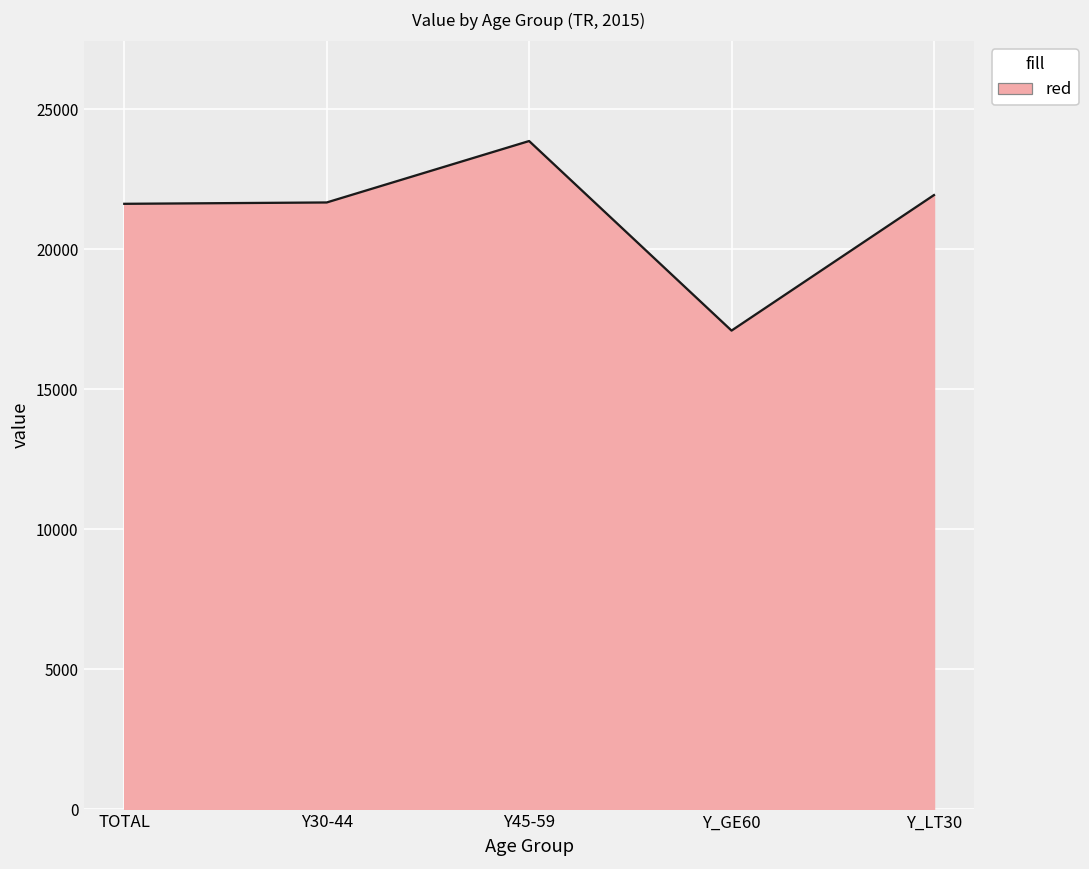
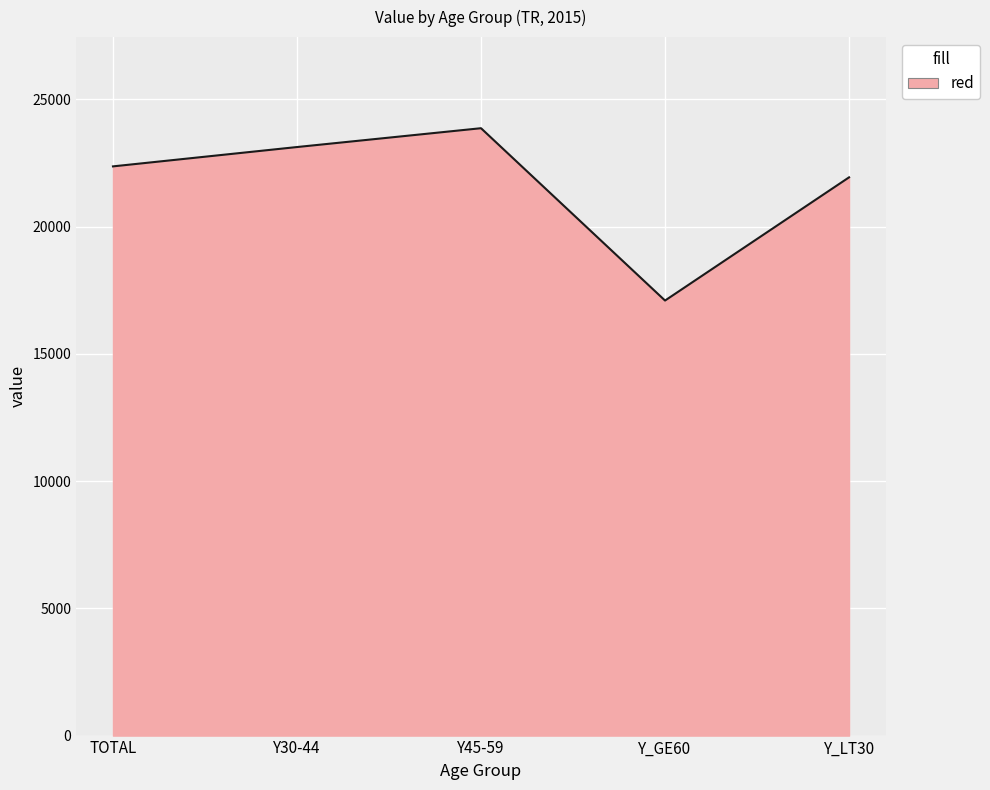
TOTAL: 21600 -> 22400
Y30-44: 21700 -> 23100
